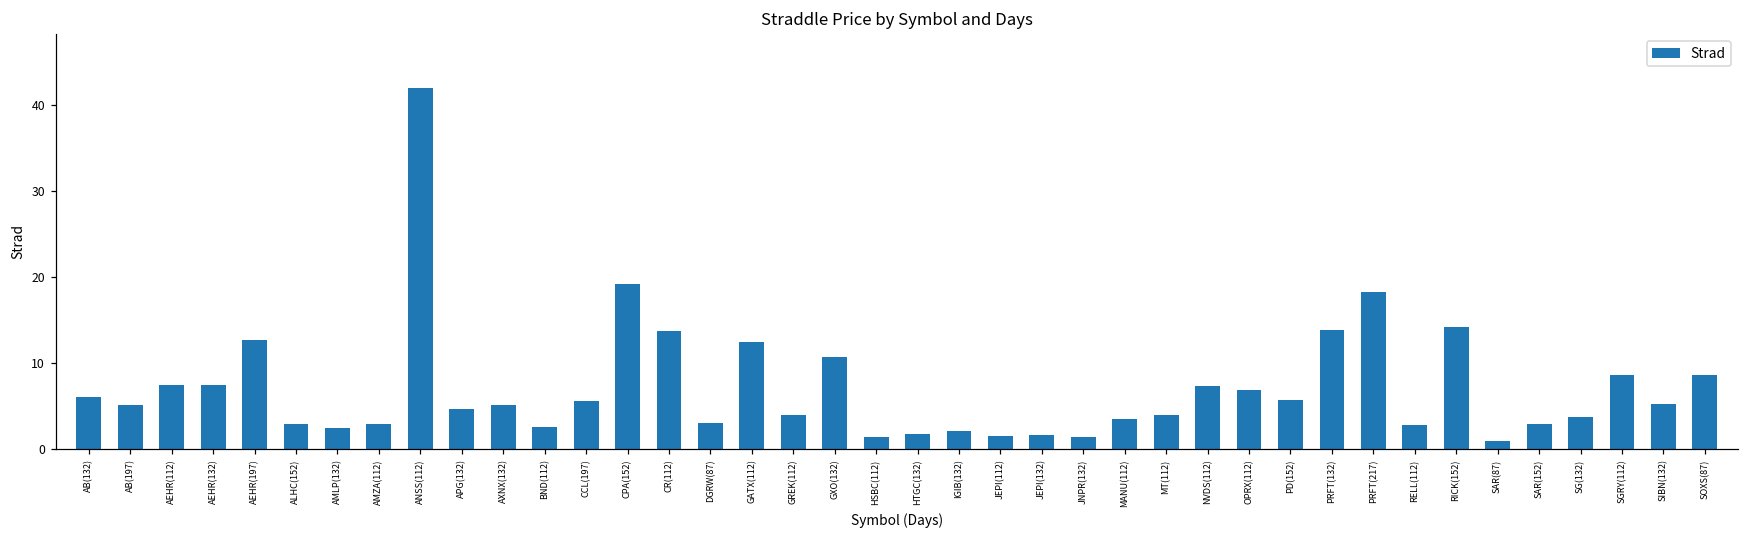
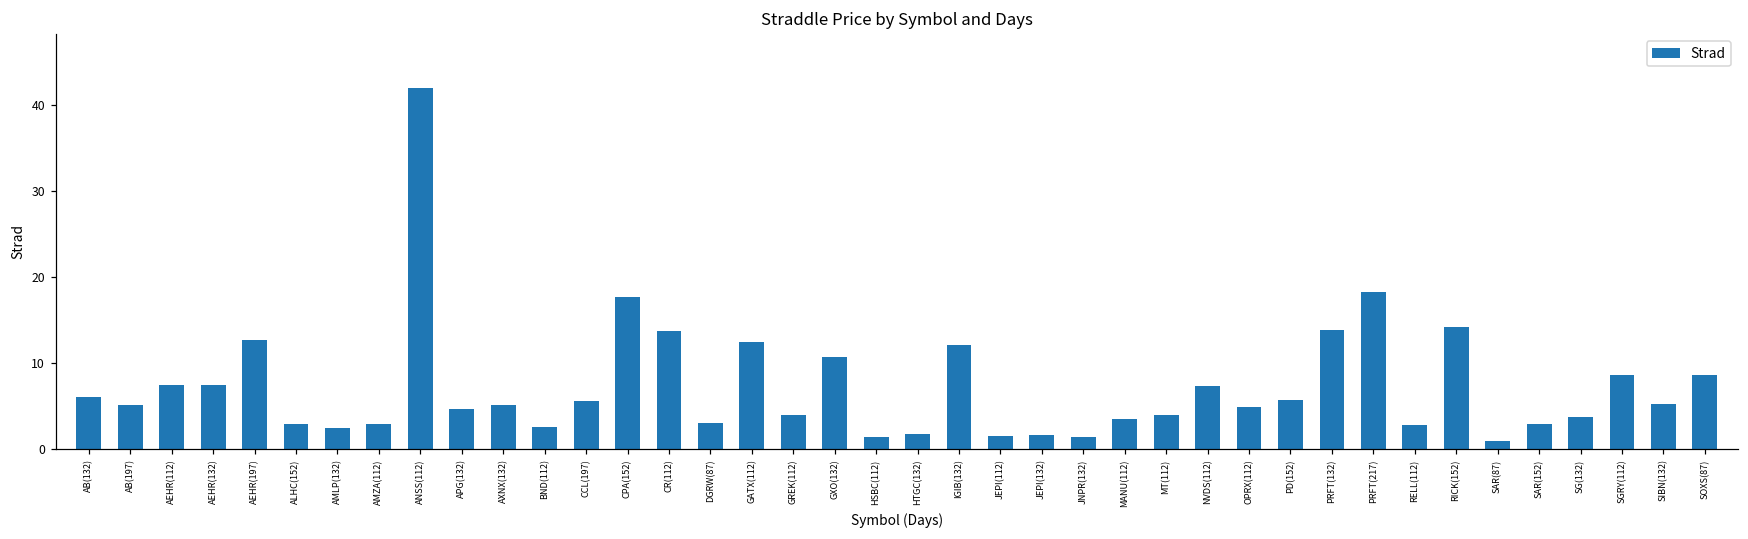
CPA(152): 19 -> 18
IGIB(132): 2 -> 12
OPRX(112): 7 -> 5
